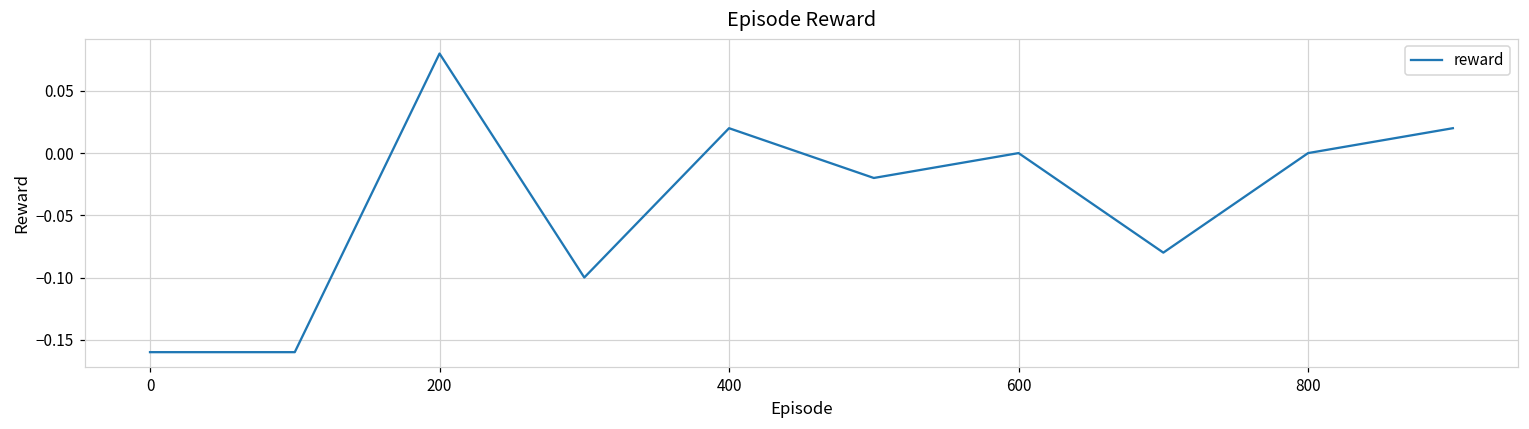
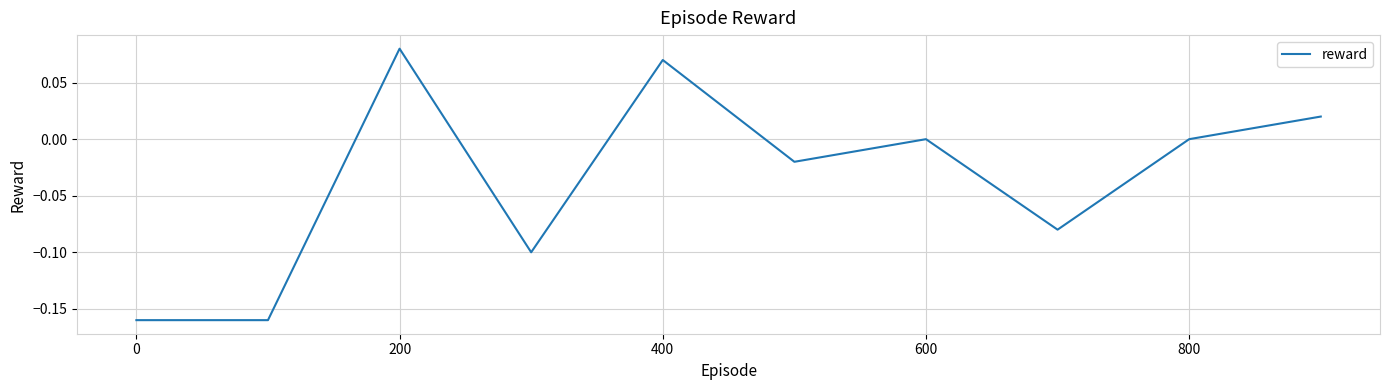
400: 0.02 -> 0.07
